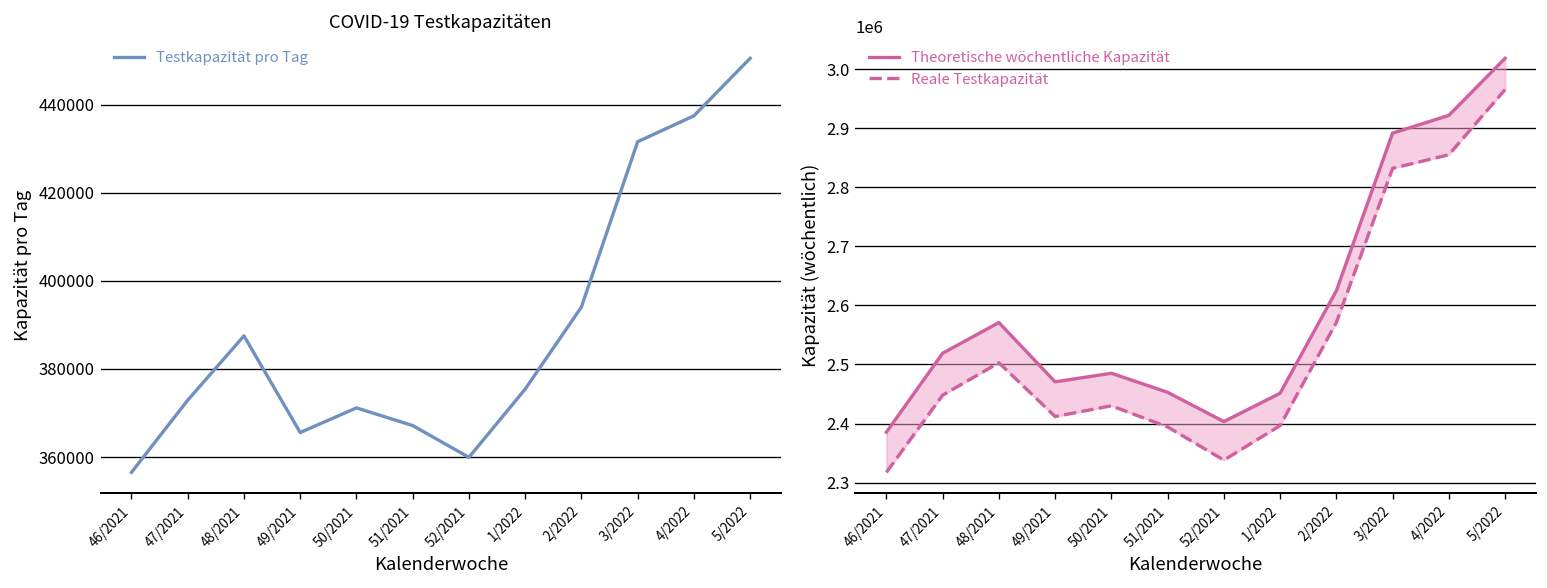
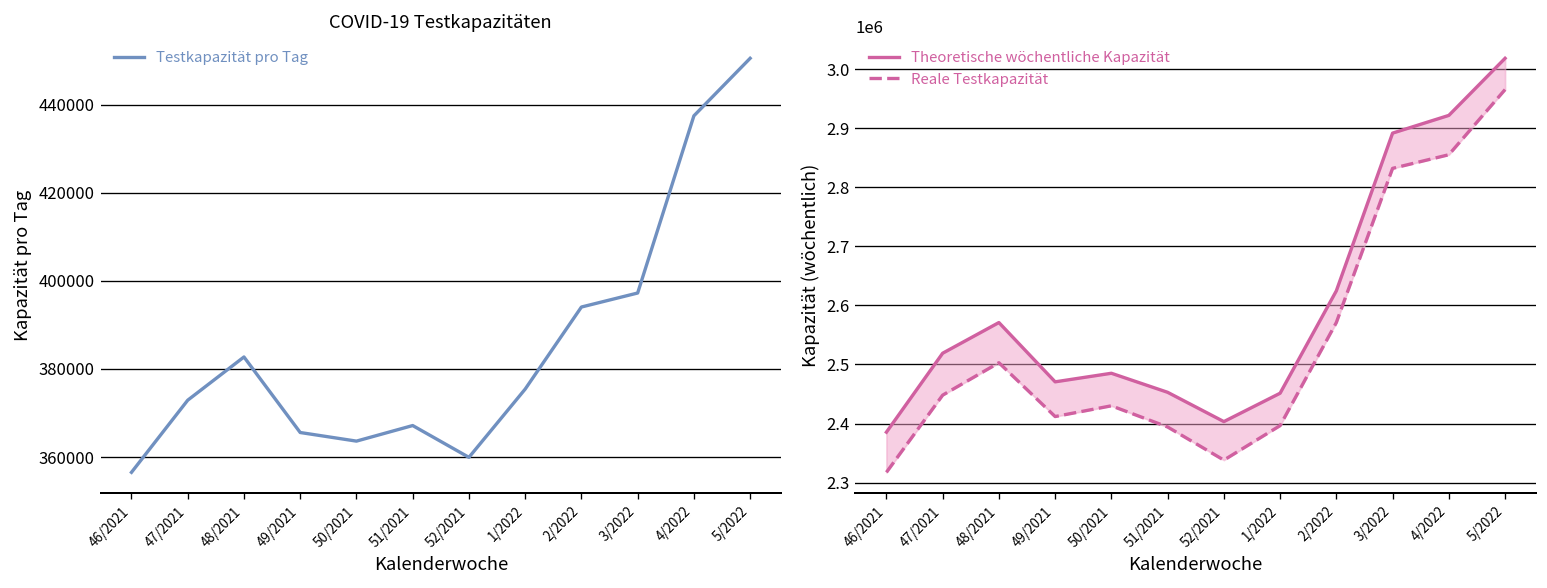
COVID-19 Testkapazitäten, 48/2021: 388000 -> 383000
COVID-19 Testkapazitäten, 50/2021: 371000 -> 364000
COVID-19 Testkapazitäten, 3/2022: 432000 -> 397000
